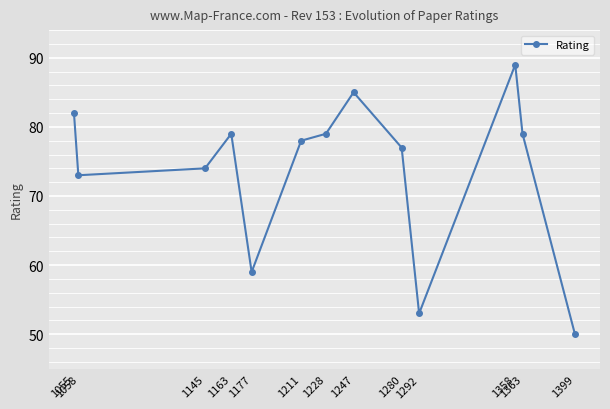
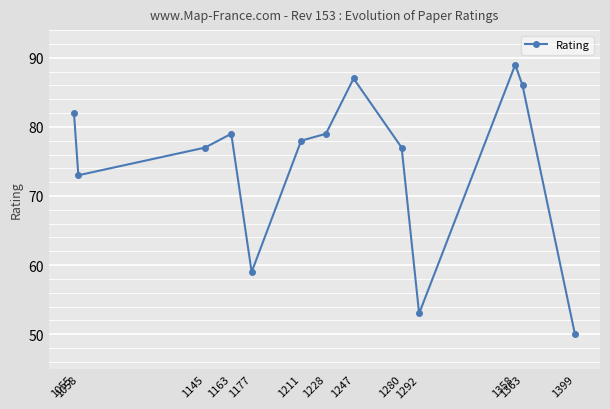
1145: 74 -> 77
1247: 85 -> 87
1363: 79 -> 86
